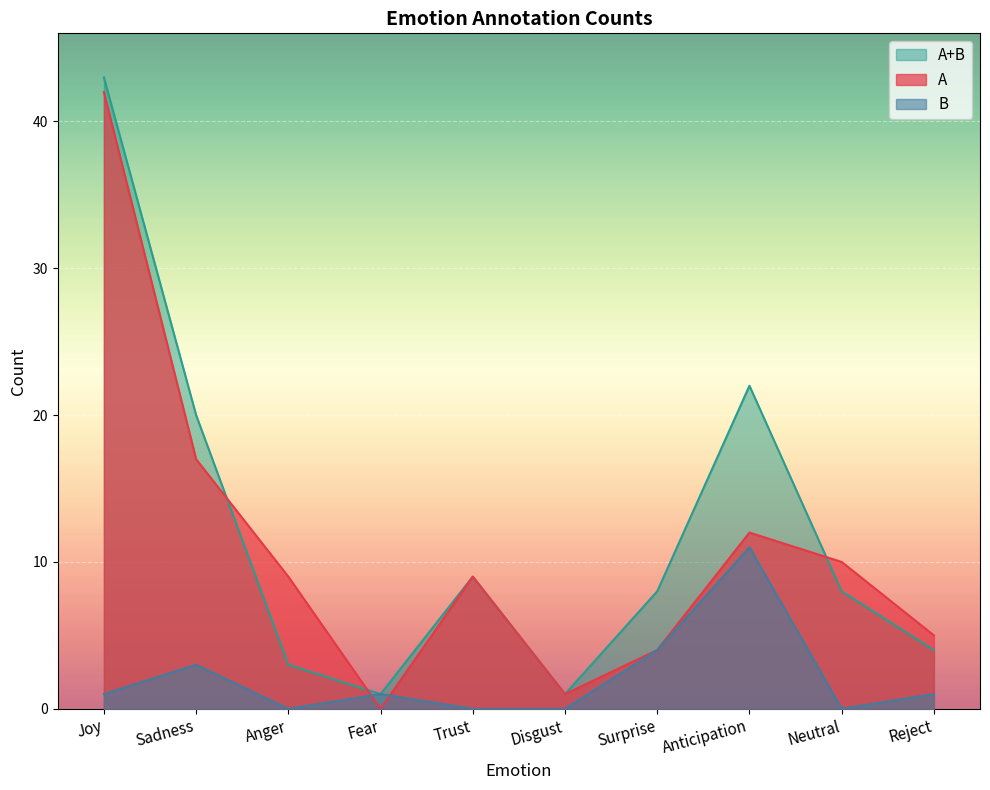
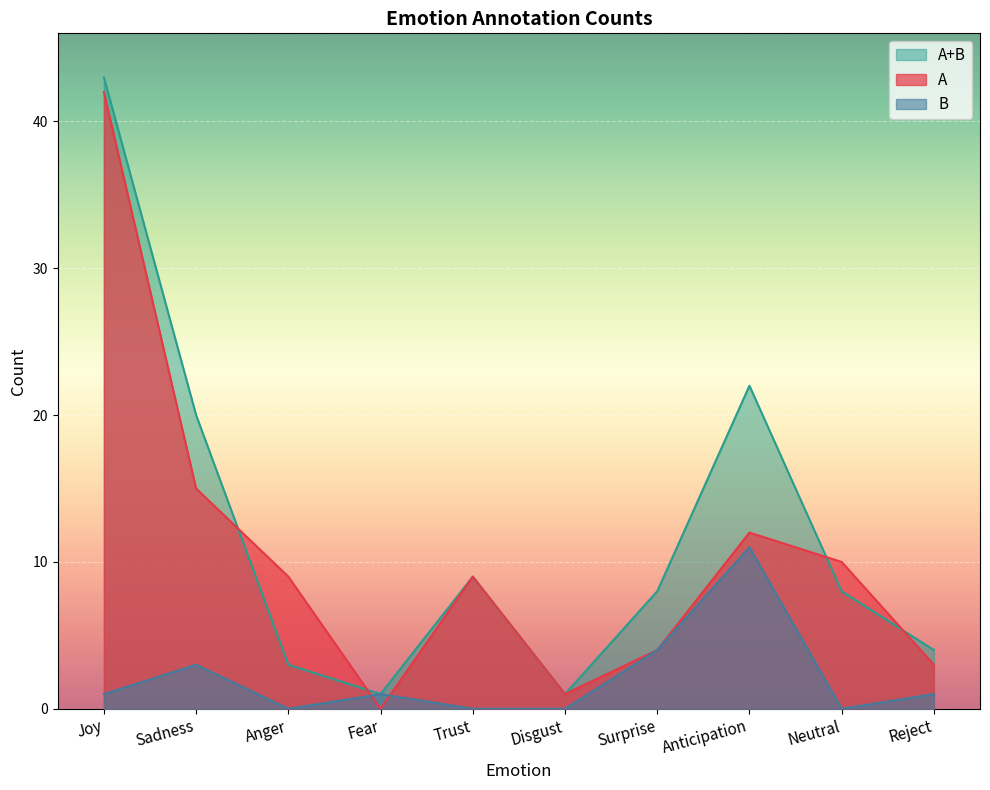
A, Sadness: 17 -> 15
A, Reject: 5 -> 3
